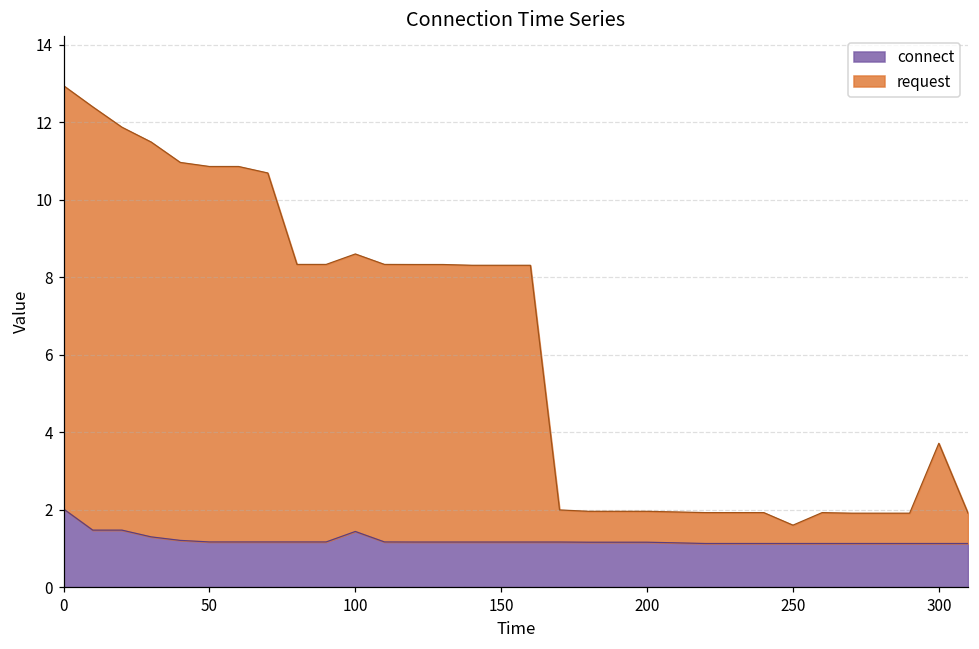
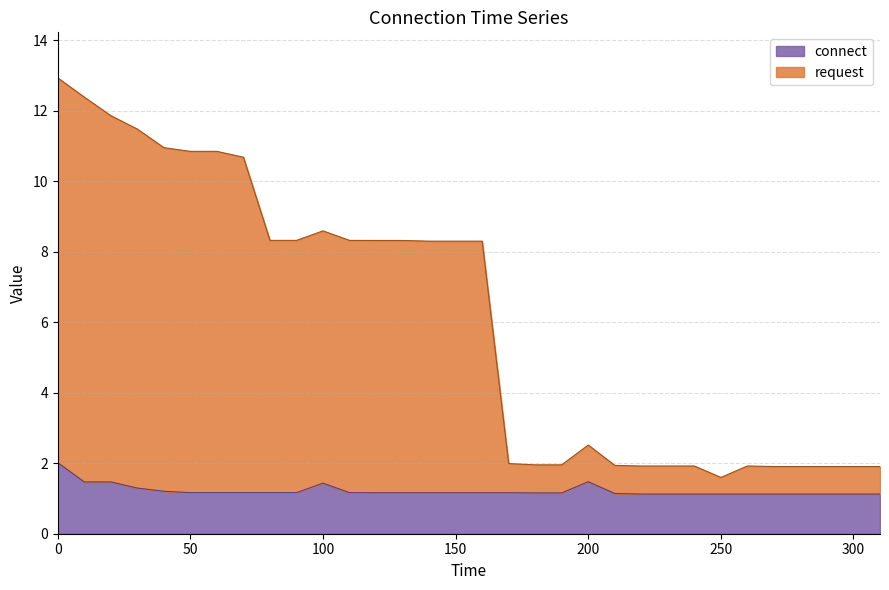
connect, 200: 1.2 -> 1.5
request, 200: 0.8 -> 1.0
request, 300: 2.6 -> 0.8
